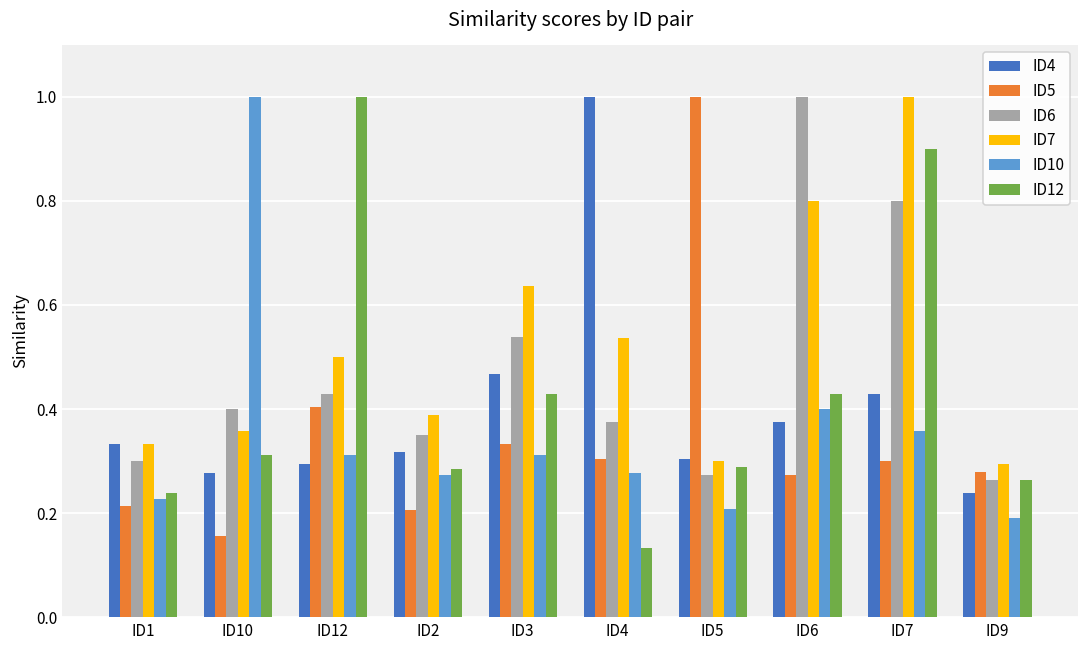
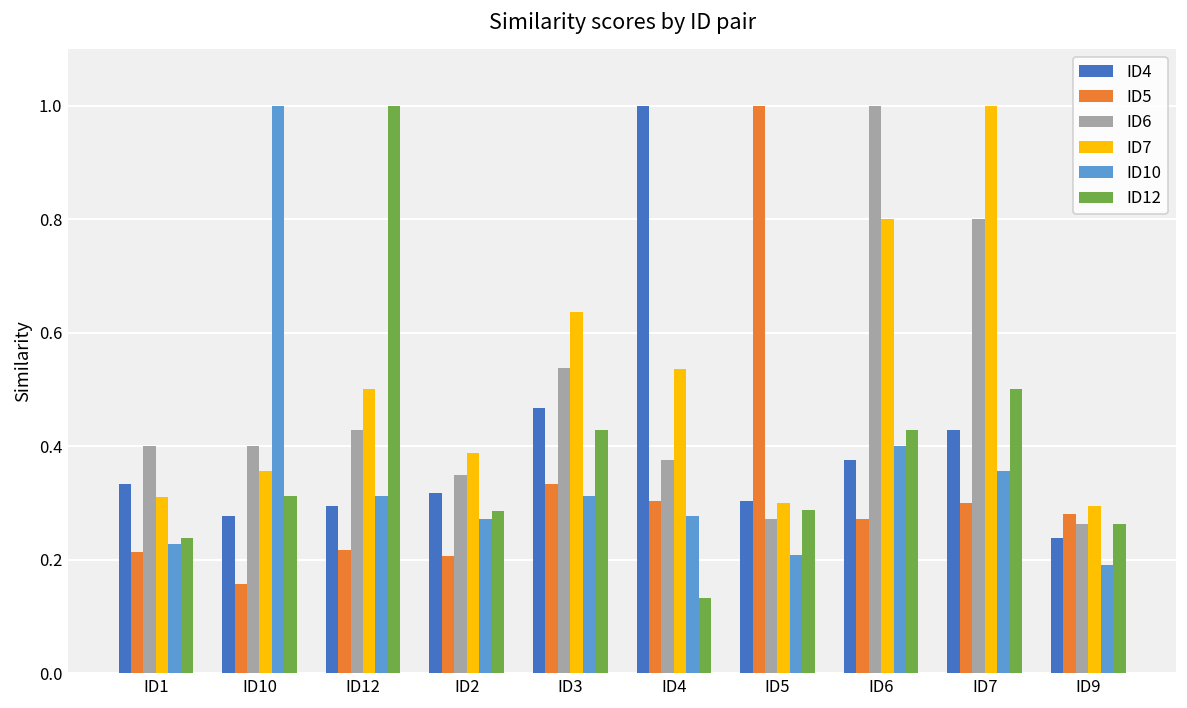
ID6, ID1: 0.3 -> 0.4
ID7, ID1: 0.33 -> 0.31
ID5, ID12: 0.40 -> 0.22
ID12, ID7: 0.9 -> 0.5
